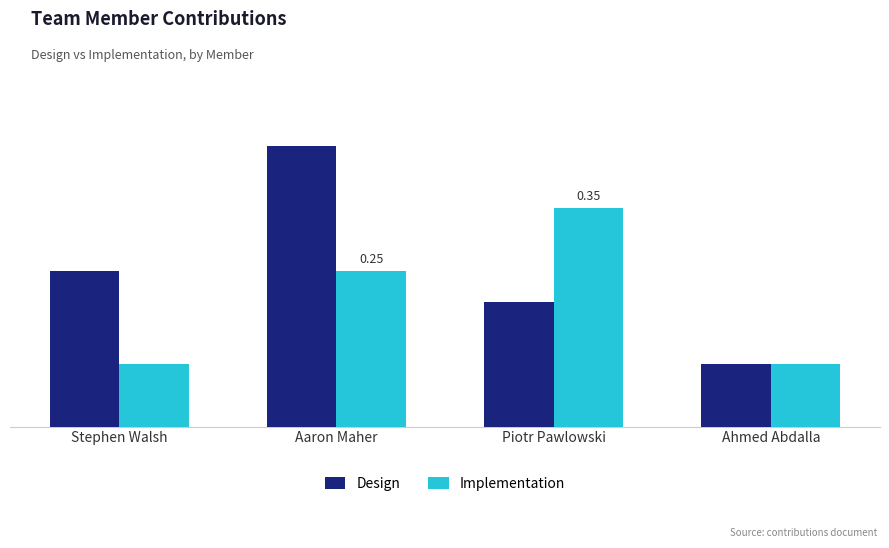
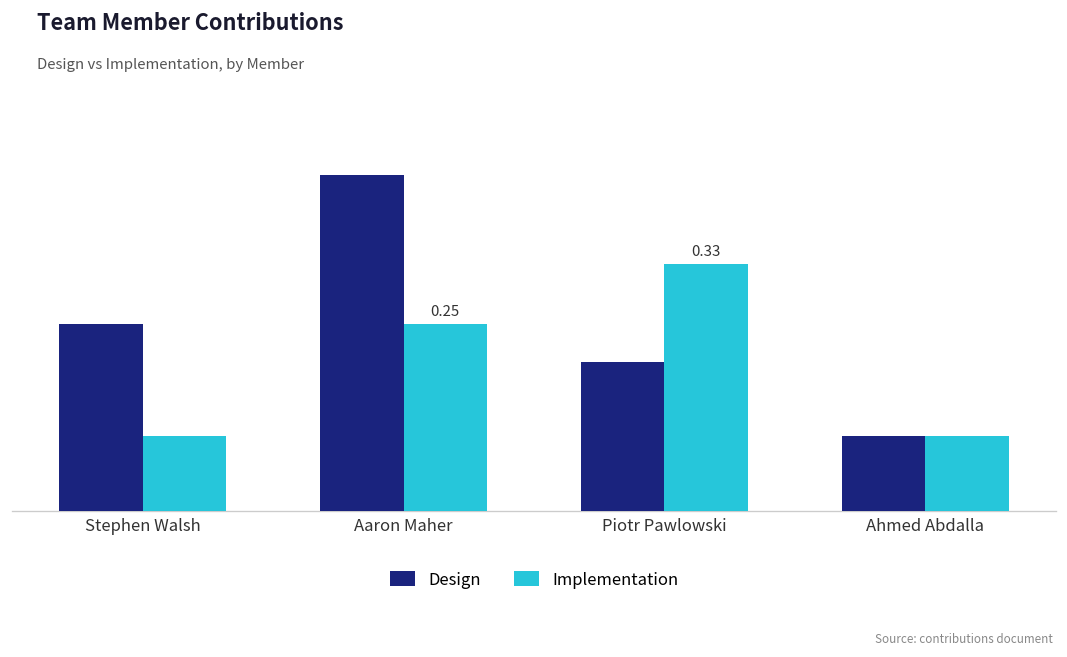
Implementation, Piotr Pawlowski: 0.35 -> 0.33
